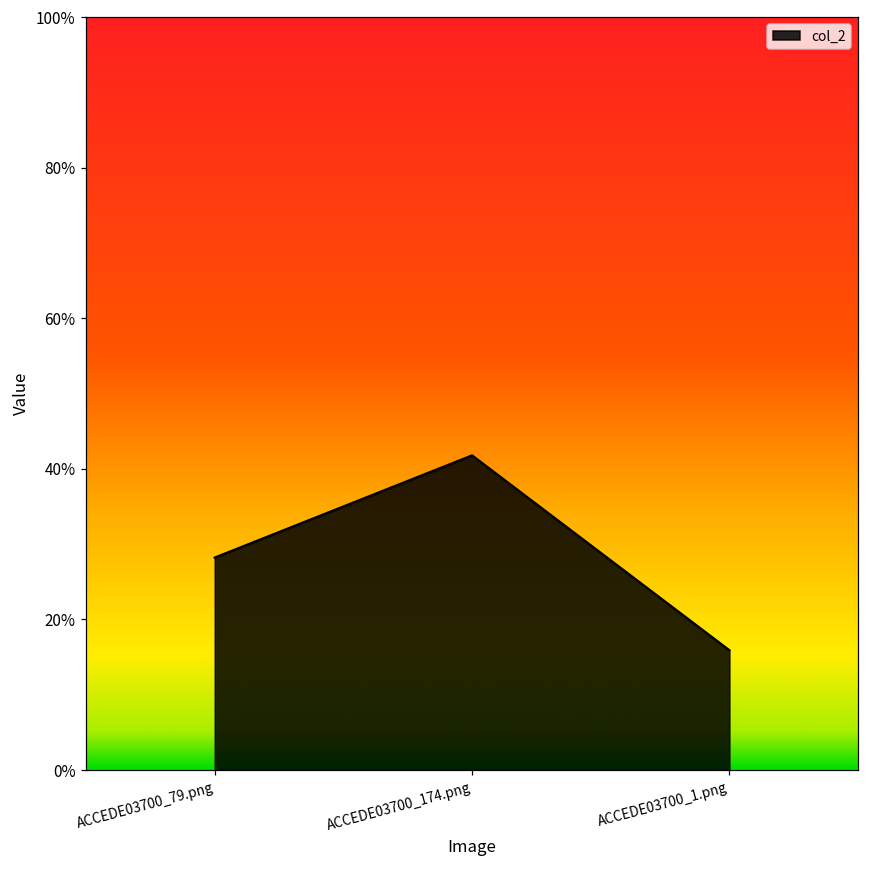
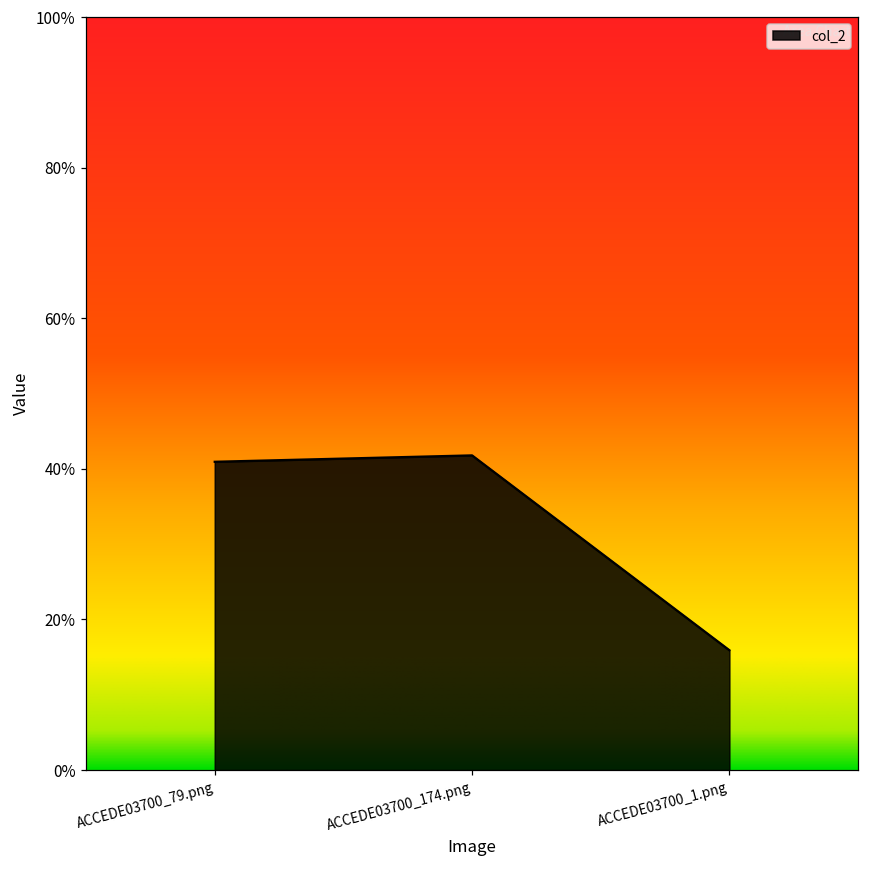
ACCEDE03700_79.png: 28% -> 41%
